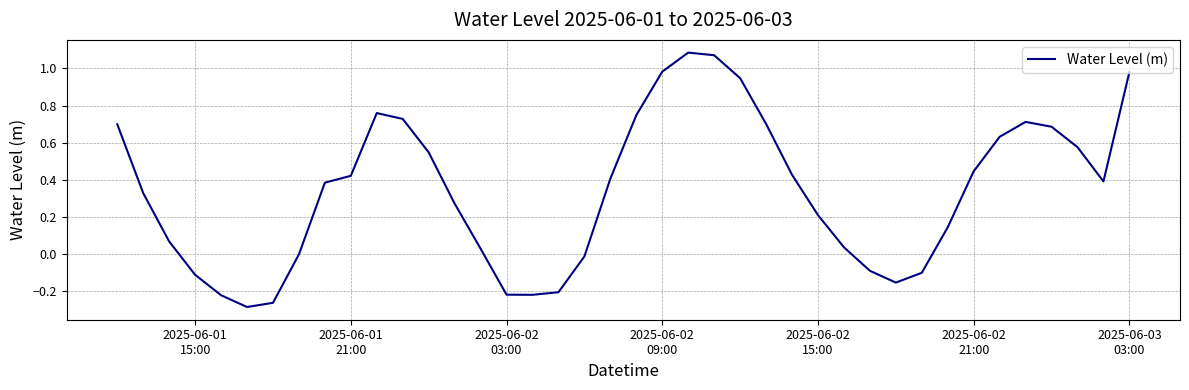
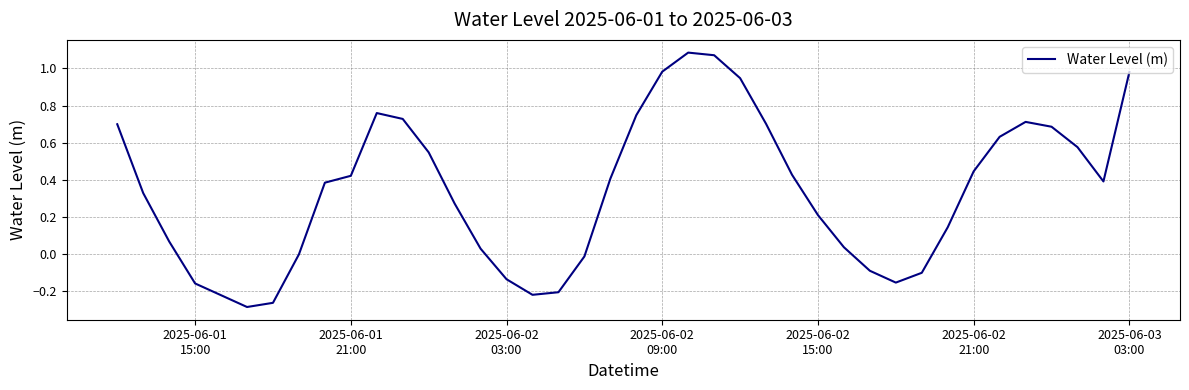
2025-06-01 15:00: -0.11 -> -0.16
2025-06-02 03:00: -0.22 -> -0.14
